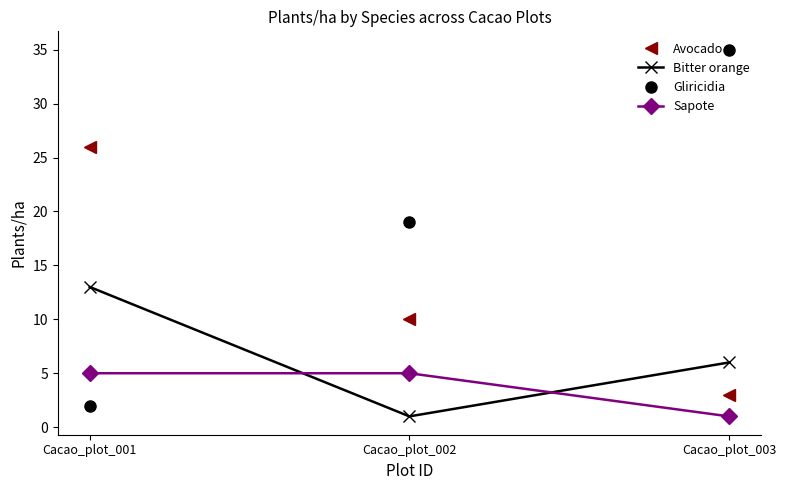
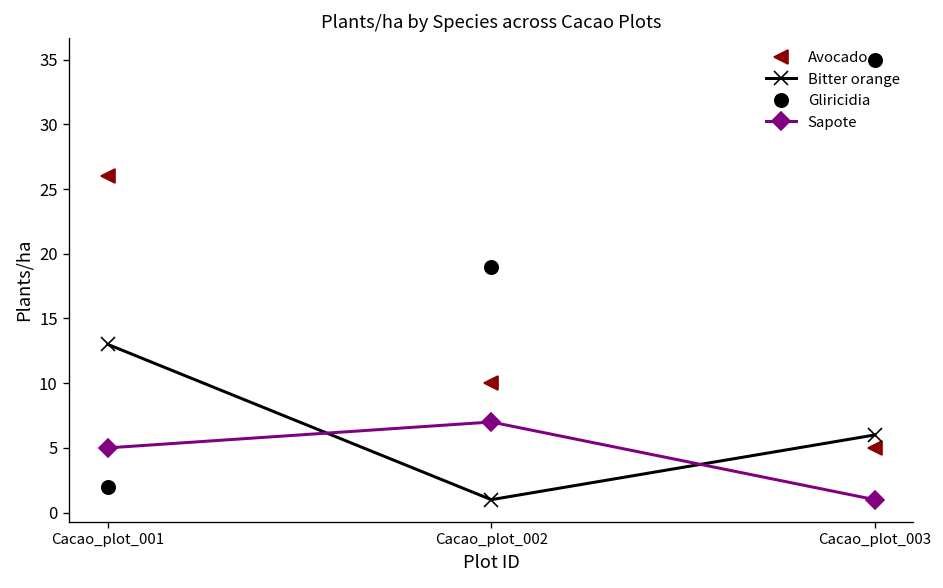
Sapote, Cacao_plot_002: 5 -> 7
Avocado, Cacao_plot_003: 3 -> 5
